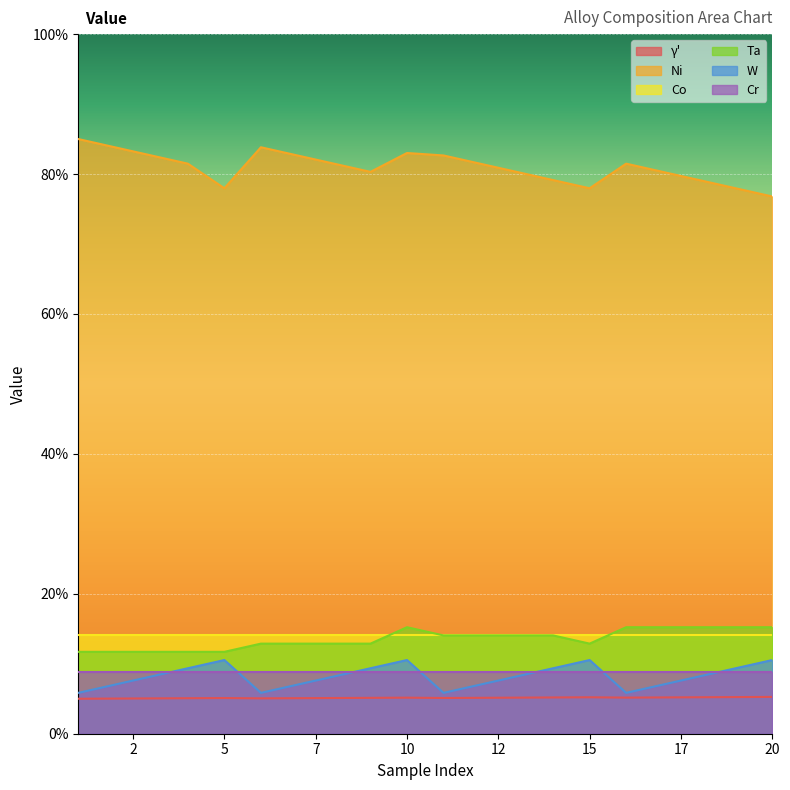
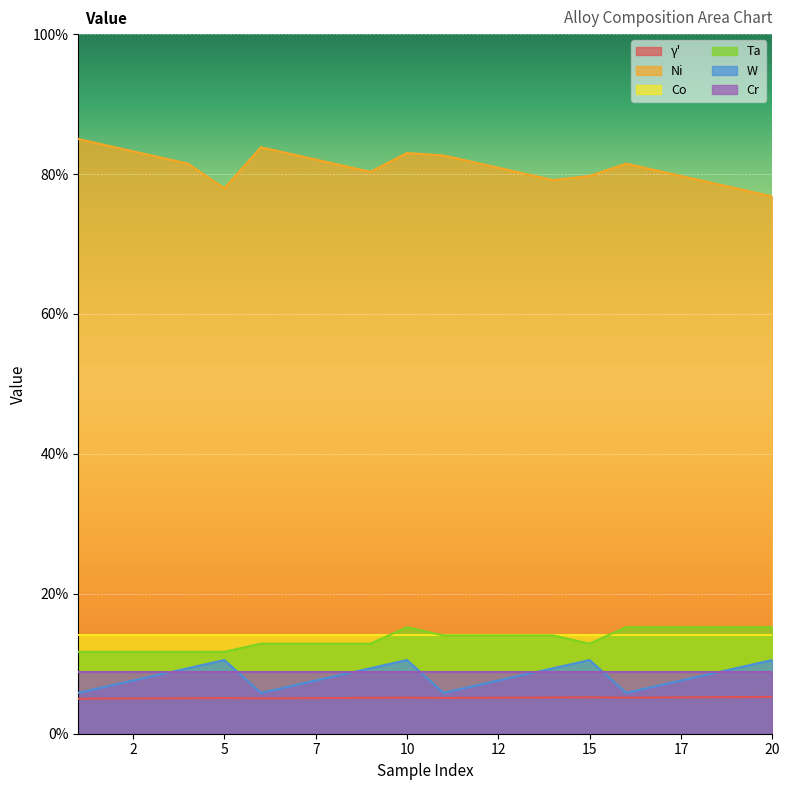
Ni, 15: 78% -> 80%
